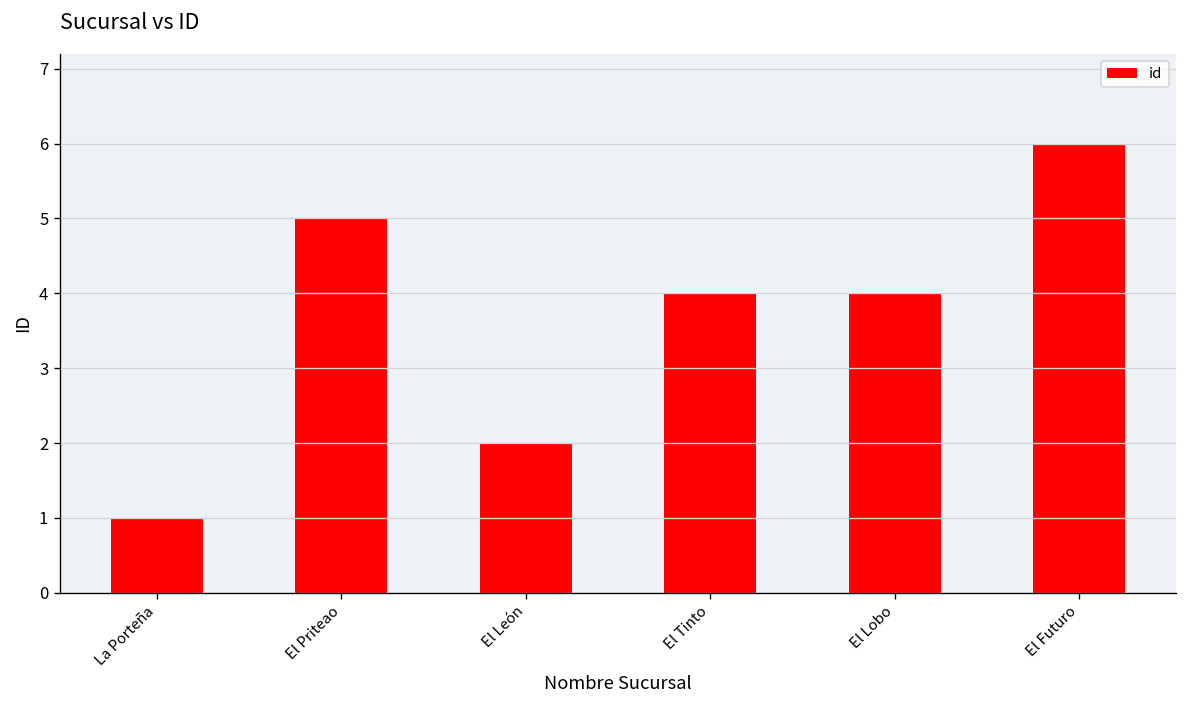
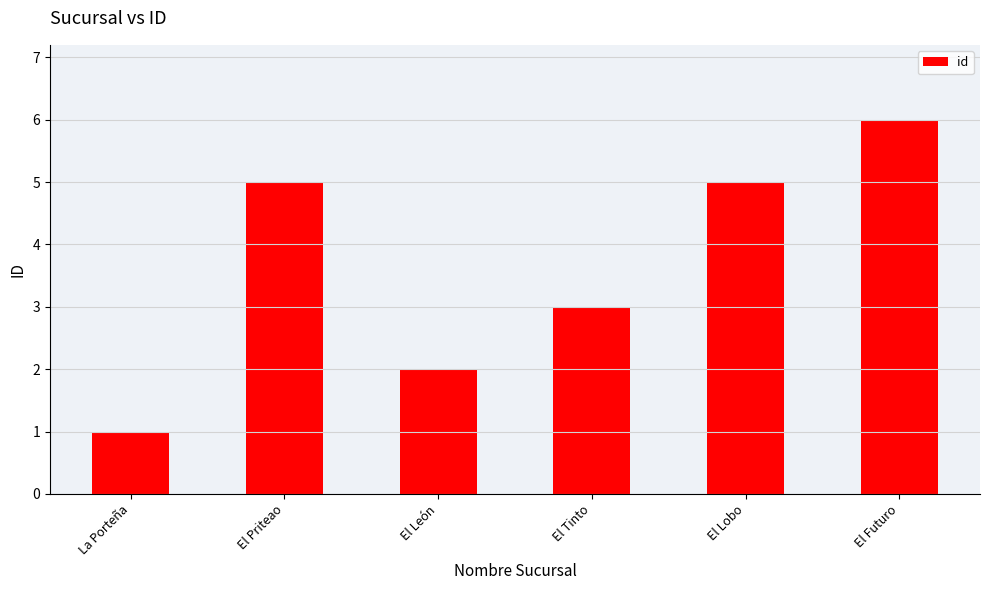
El Tinto: 4 -> 3
El Lobo: 4 -> 5
